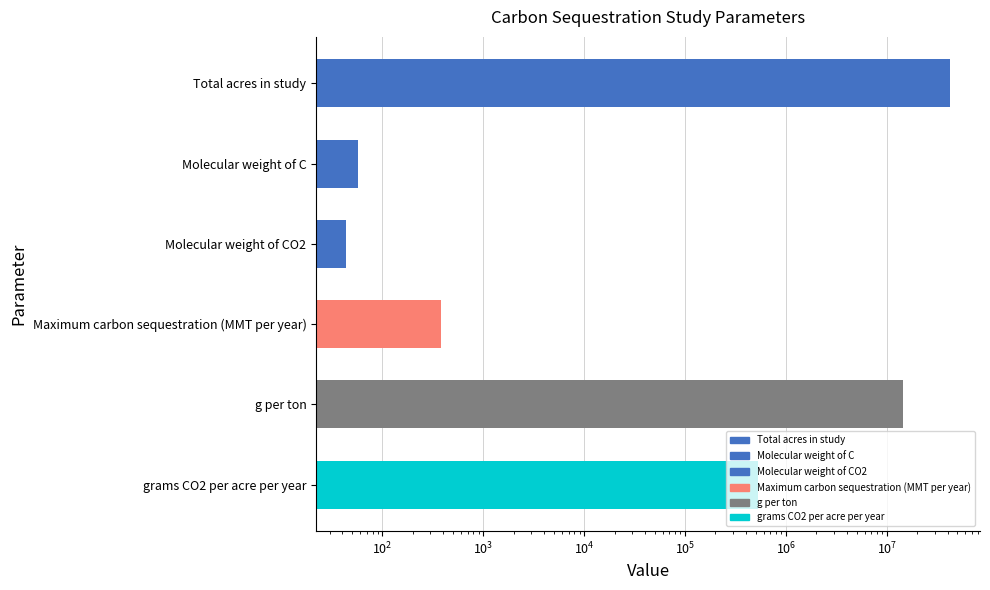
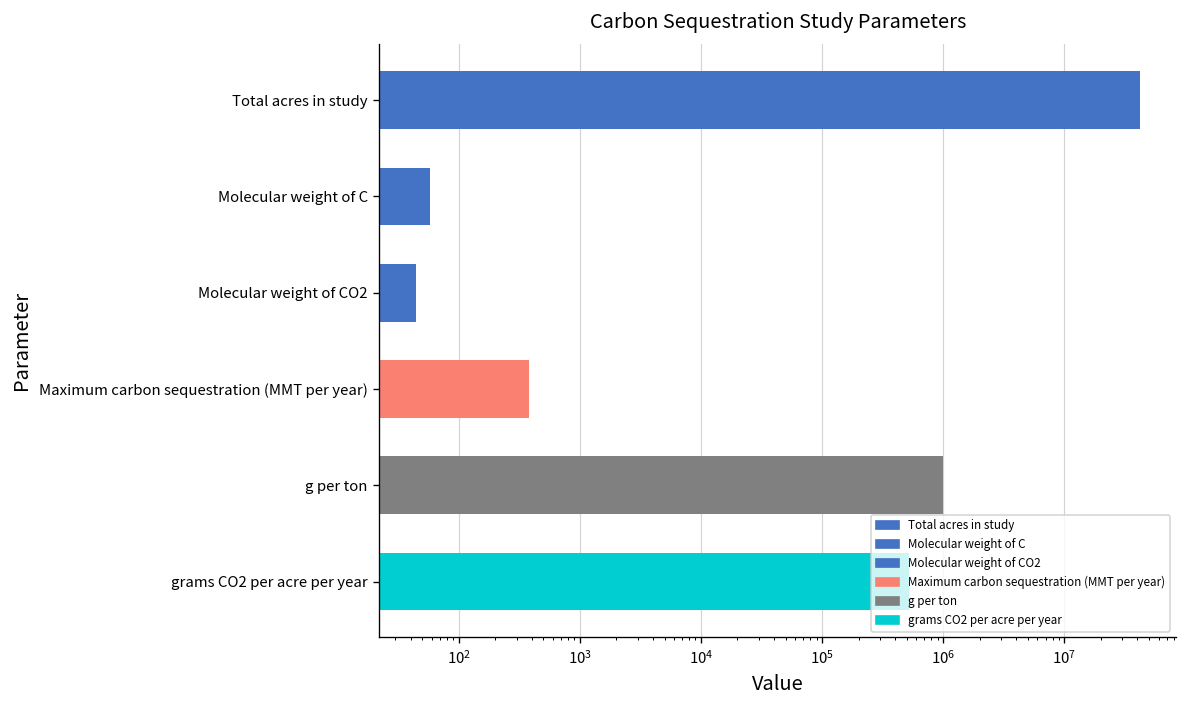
g per ton: 15000000 -> 1000000
